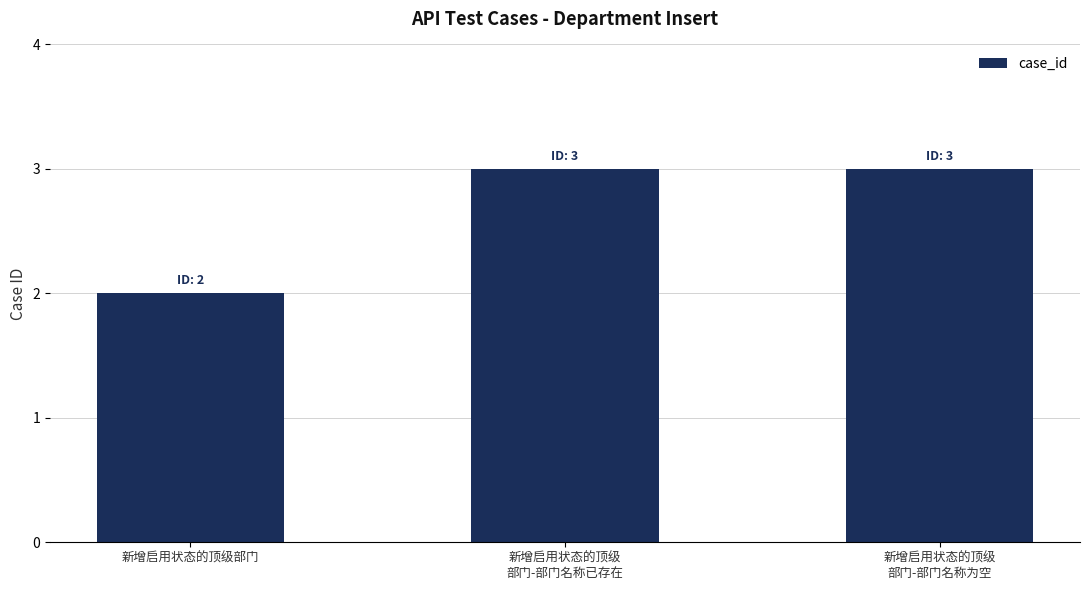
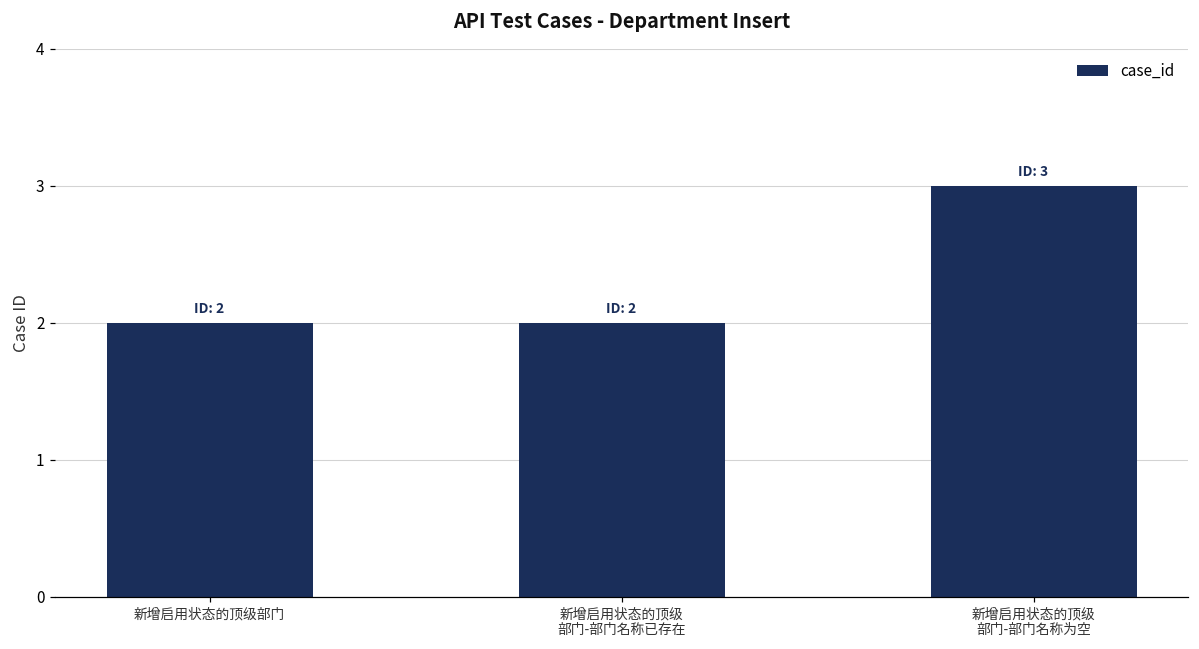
新增启用状态的顶级 部门-部门名称已存在: 3 -> 2
